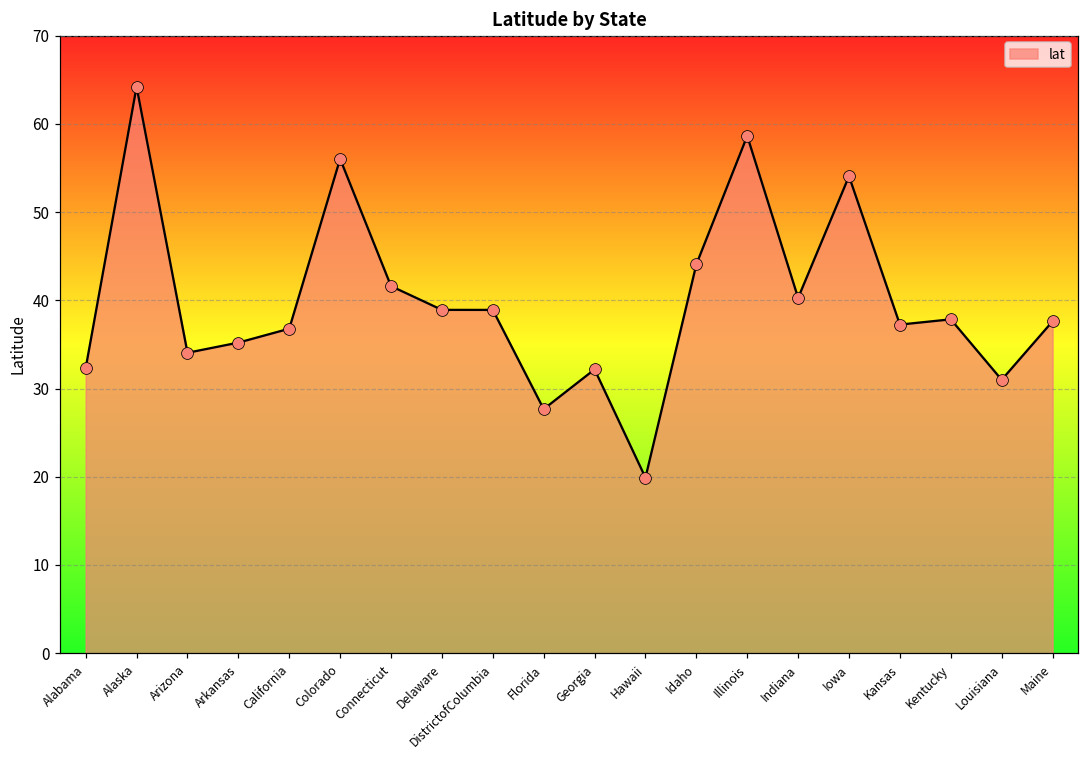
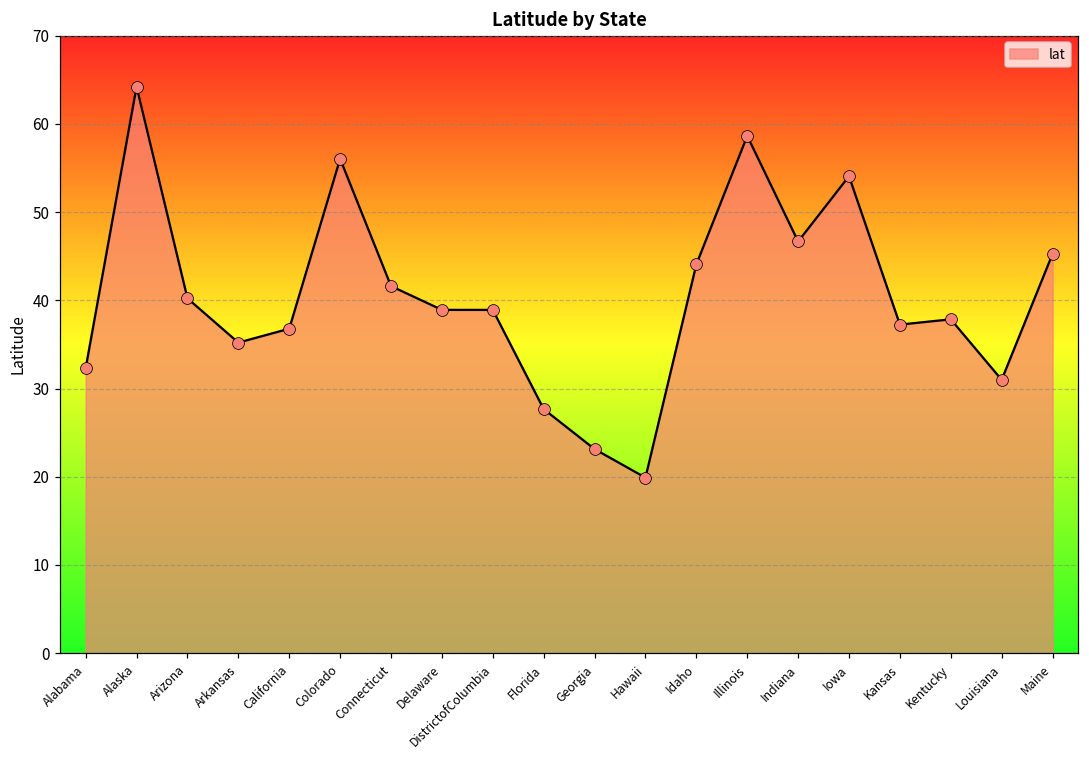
Arizona: 34 -> 40
Georgia: 32 -> 23
Indiana: 40 -> 47
Maine: 38 -> 45
